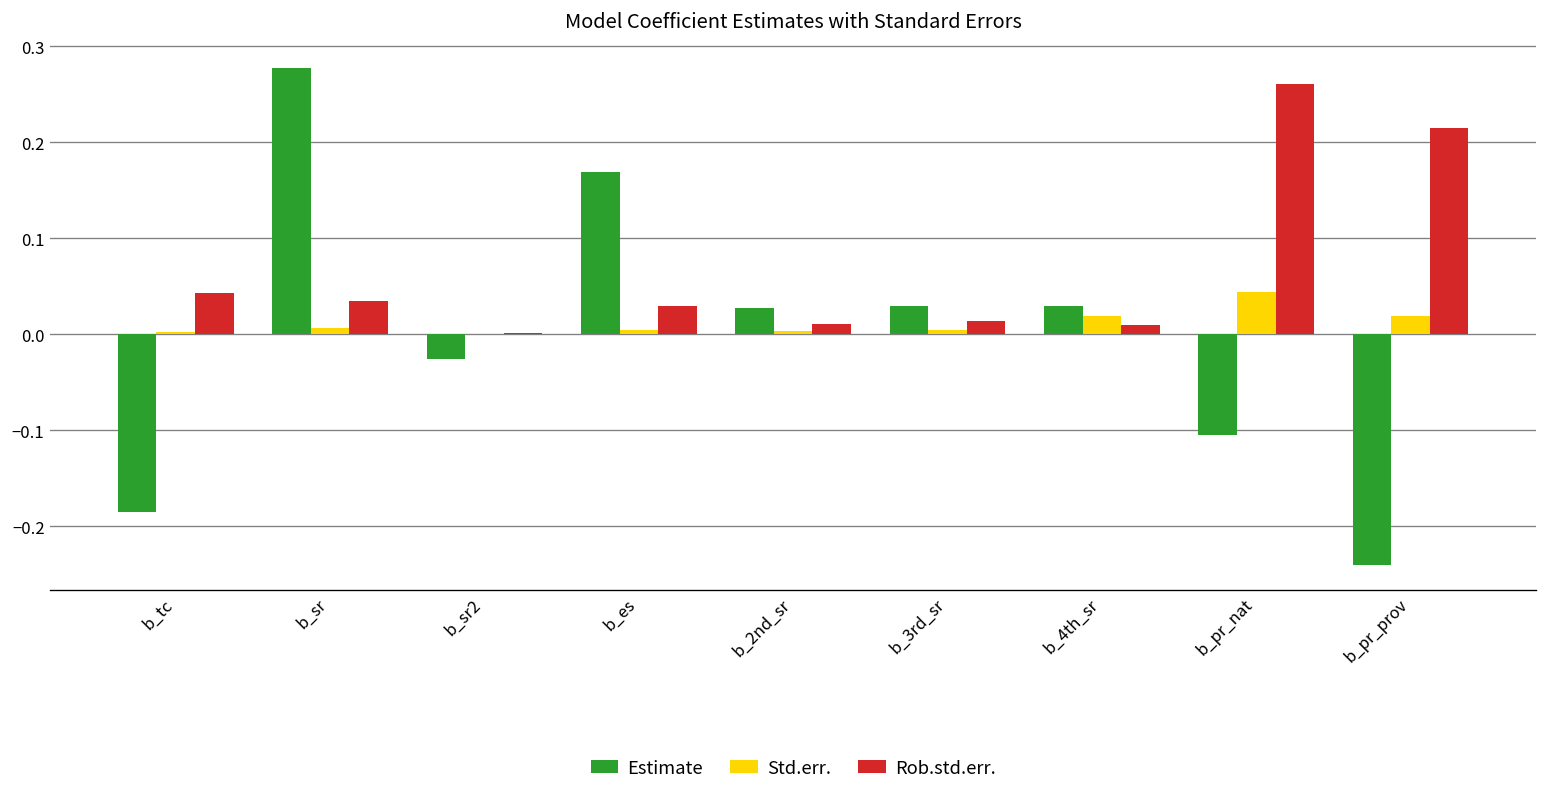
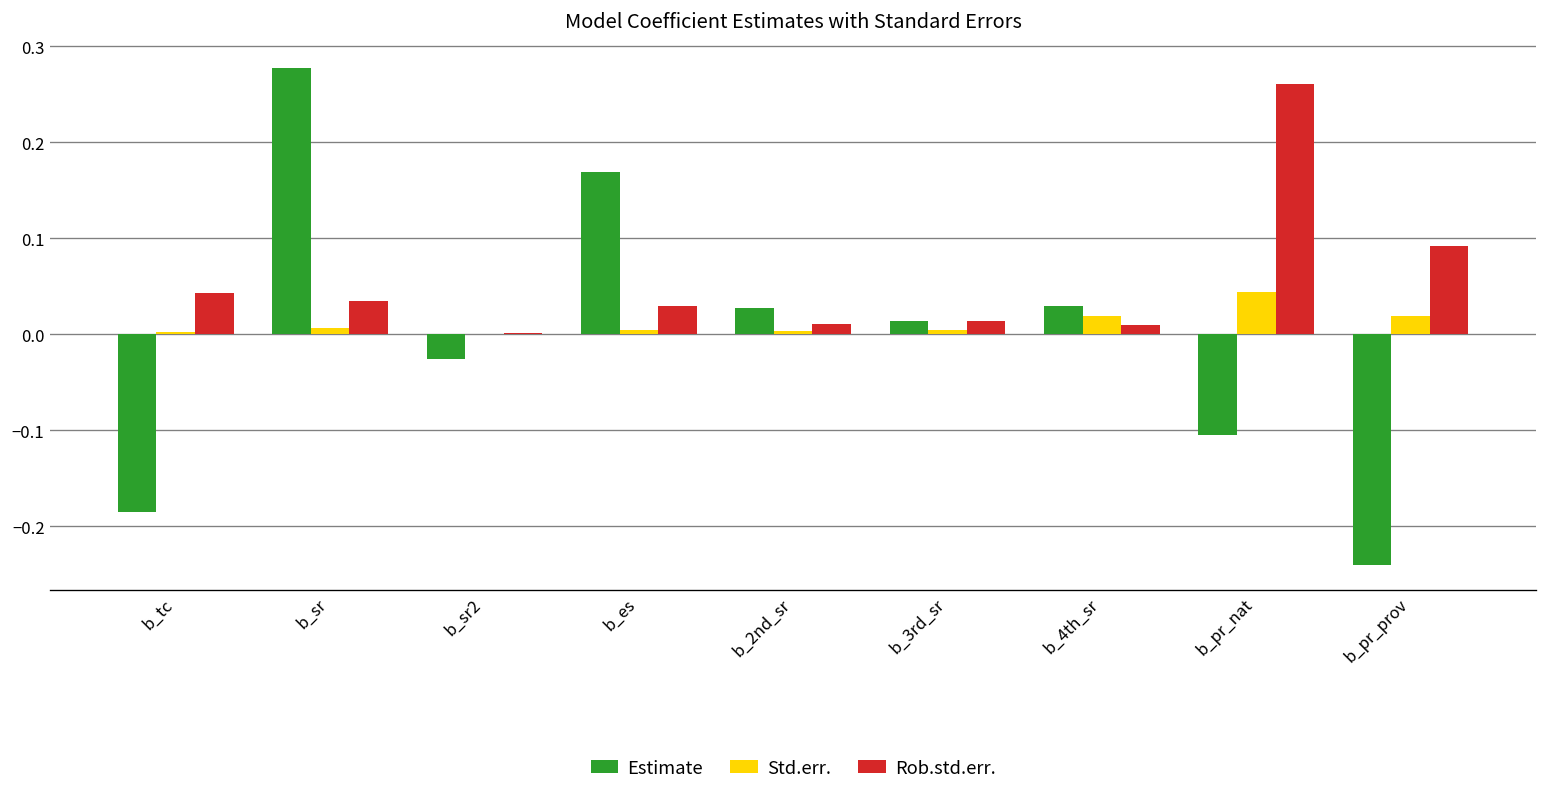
Estimate, b_3rd_sr: 0.03 -> 0.01
Rob.std.err., b_pr_prov: 0.22 -> 0.09
